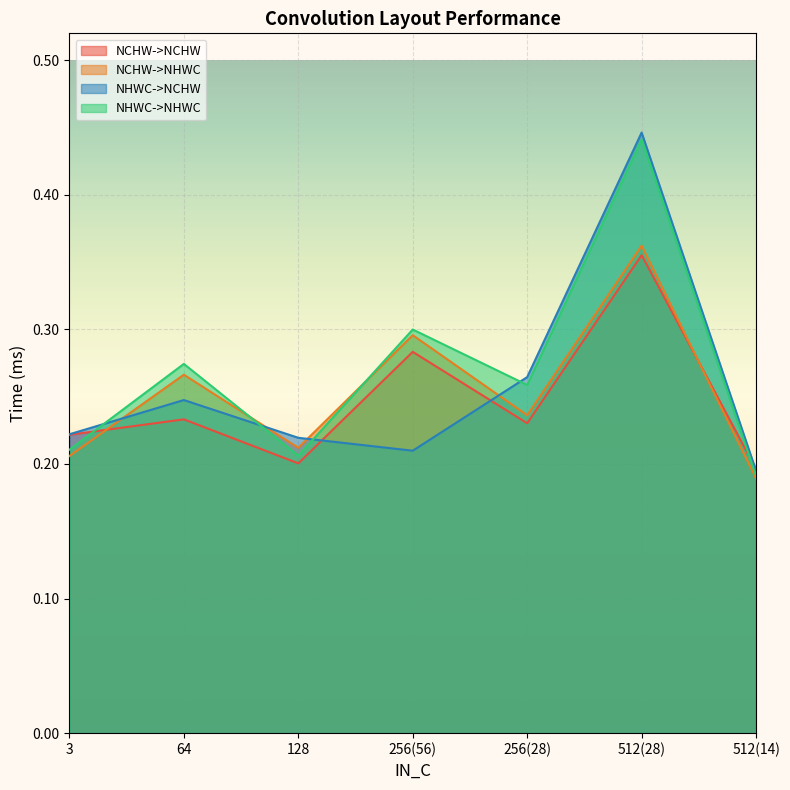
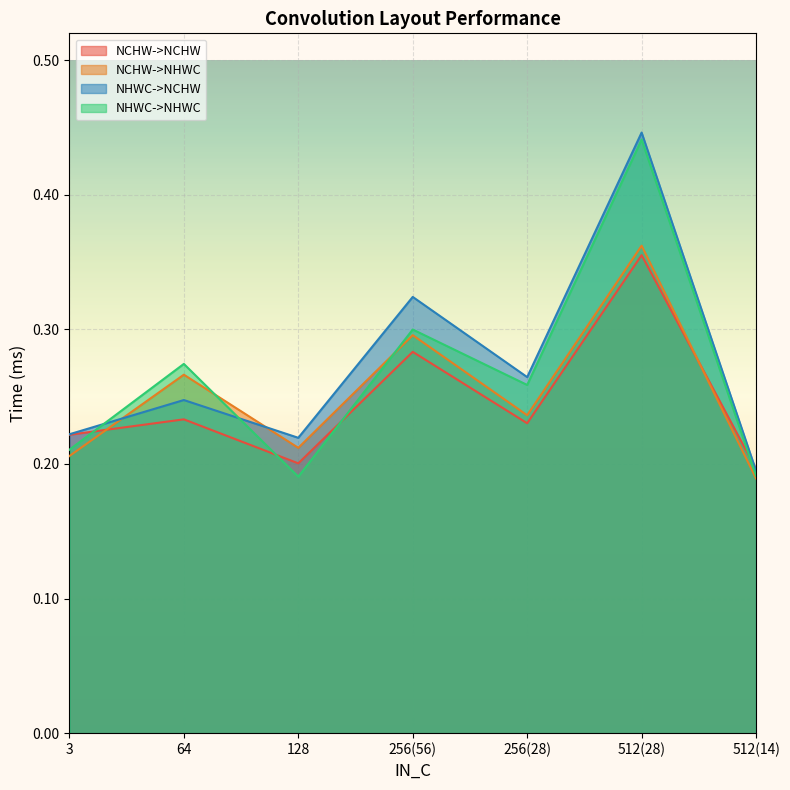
NHWC->NHWC, 128: 0.206 -> 0.191
NHWC->NCHW, 256(56): 0.210 -> 0.324
